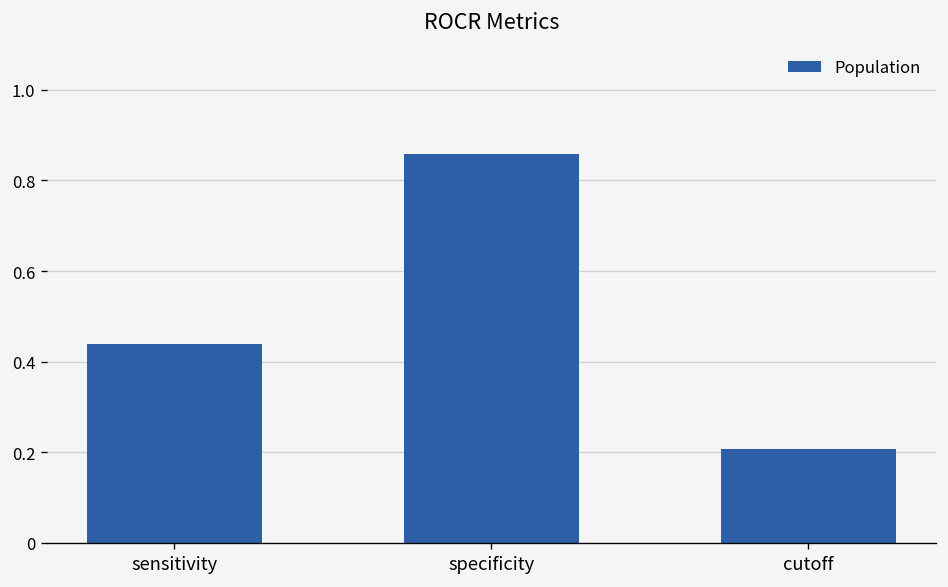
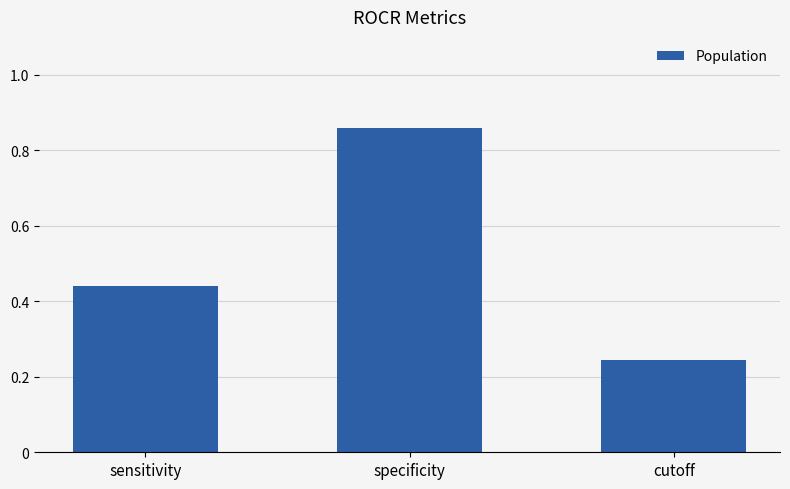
cutoff: 0.21 -> 0.24
